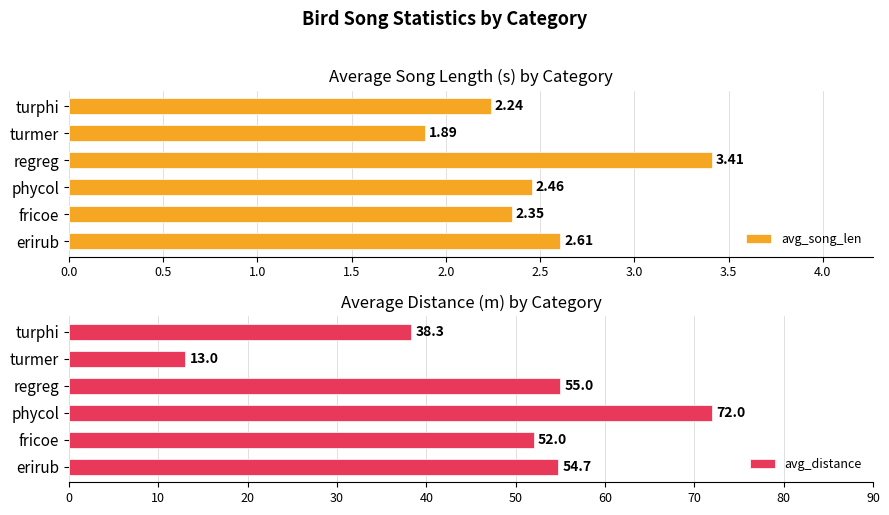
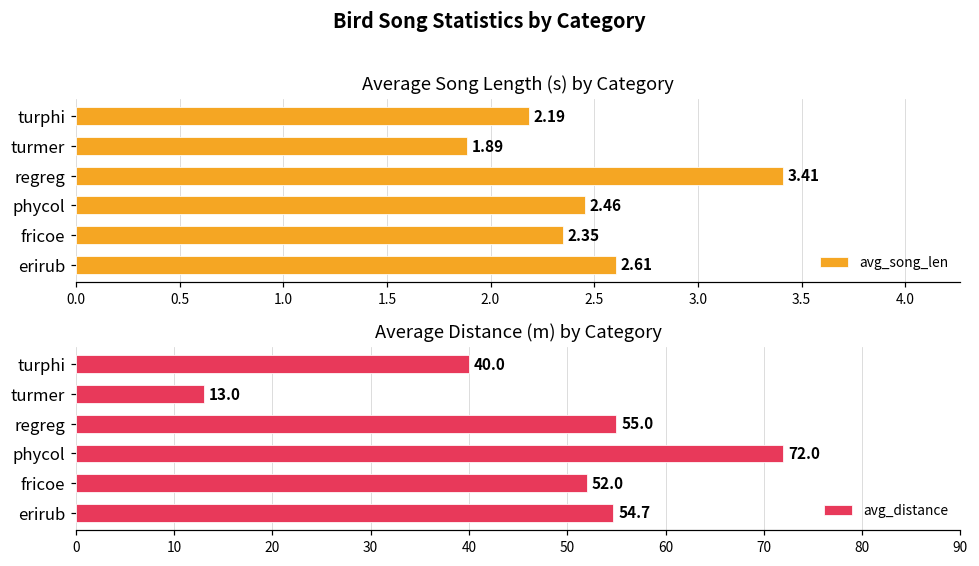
Average Song Length (s) by Category, turphi: 2.24 -> 2.19
Average Distance (m) by Category, turphi: 38.3 -> 40.0
